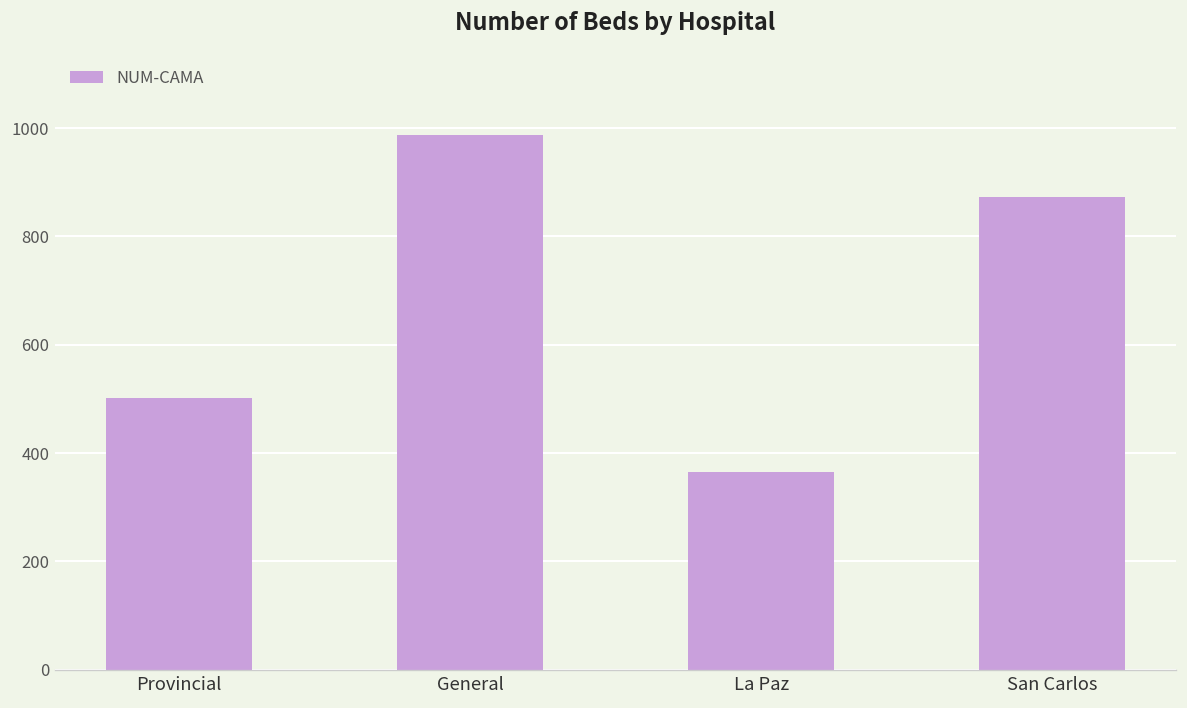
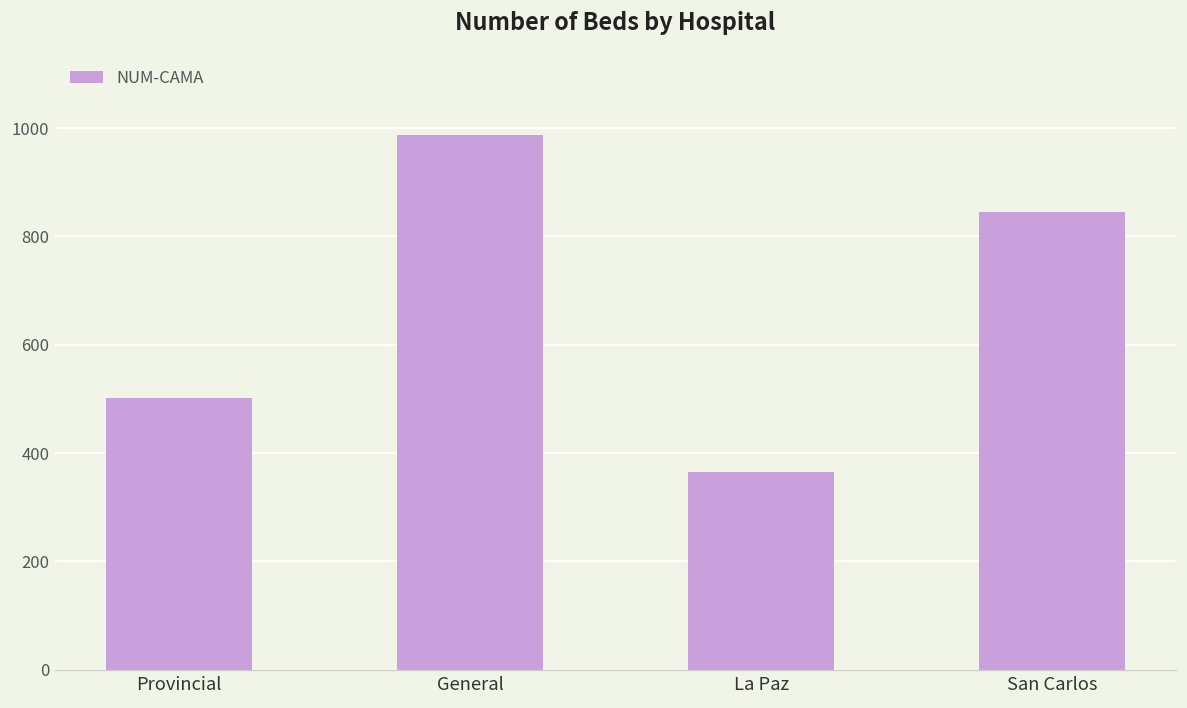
San Carlos: 870 -> 850
